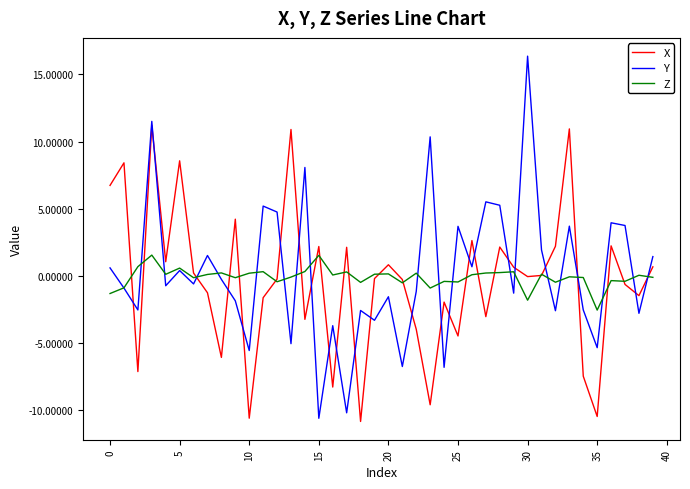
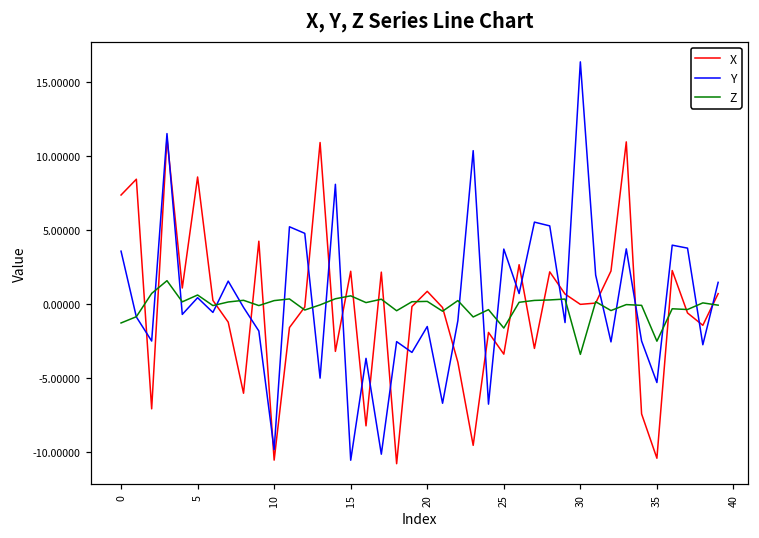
X, 0: 6.7 -> 7.3
Y, 0: 0.6 -> 3.6
Y, 10: -5.5 -> -9.9
Z, 15: 1.5 -> 0.5
X, 25: -4.5 -> -3.4
Z, 25: -0.4 -> -1.6
Z, 30: -1.8 -> -3.4
